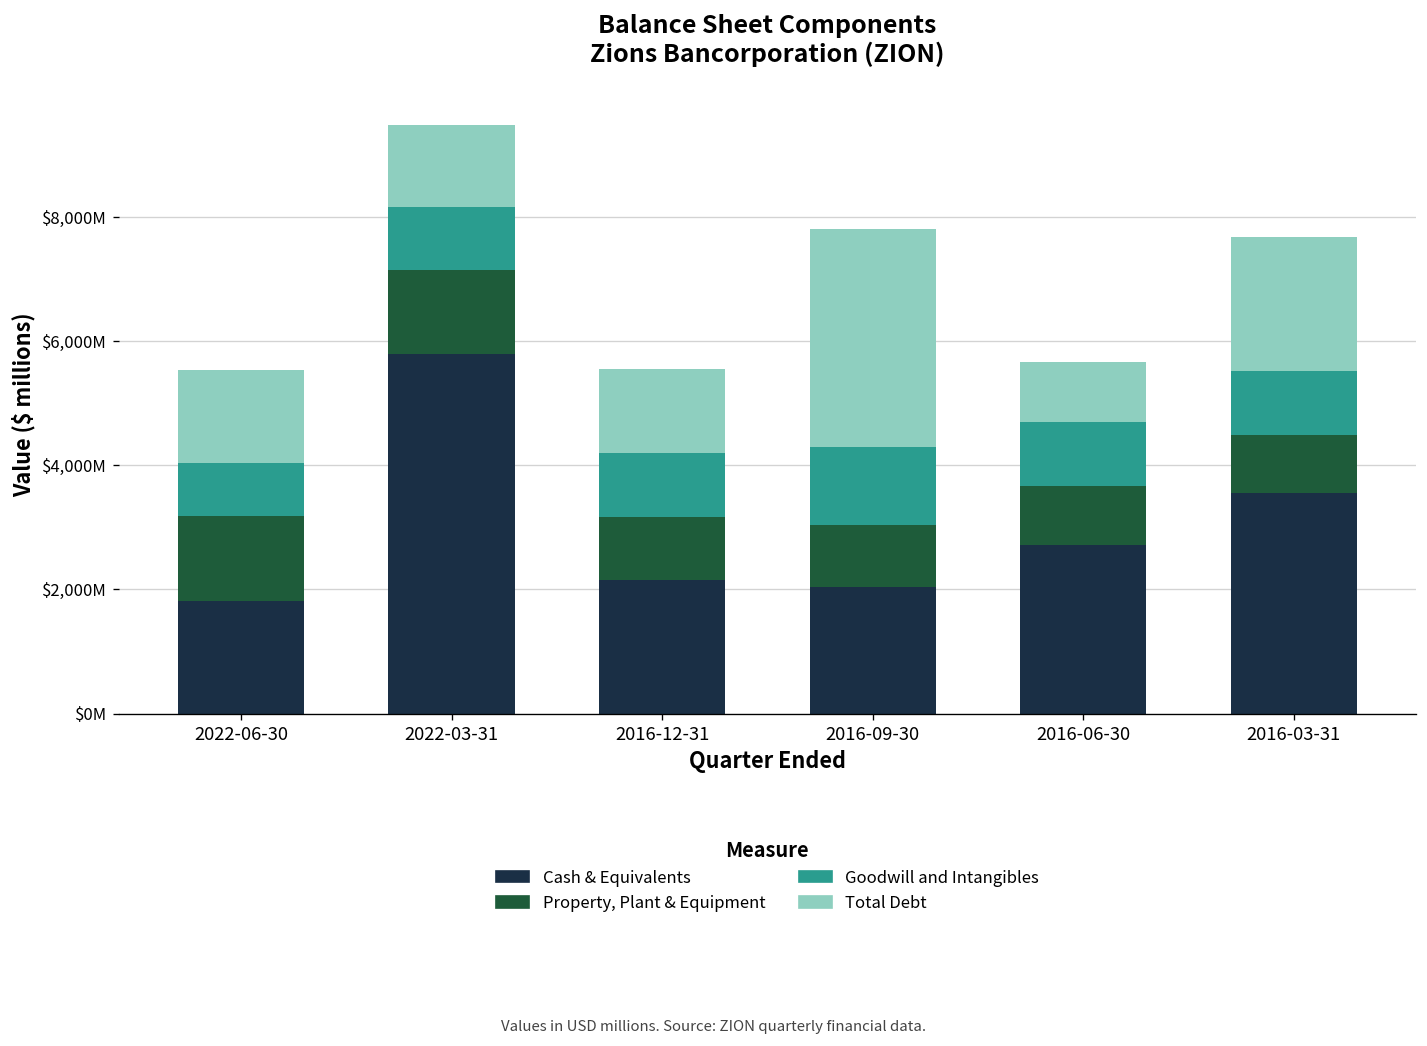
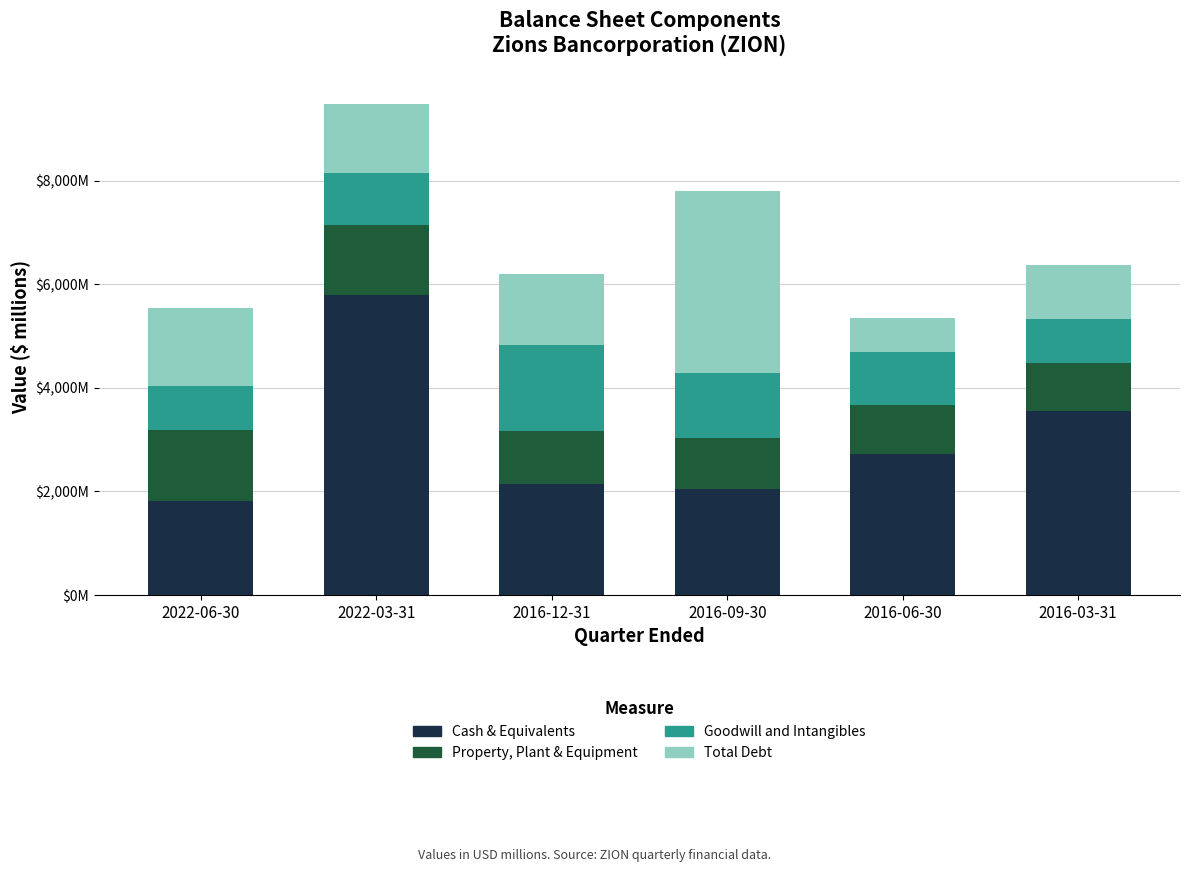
Goodwill and Intangibles, 2016-12-31: $1,000,000,000 -> $1,700,000,000
Total Debt, 2016-06-30: $1,000,000,000 -> $700,000,000
Goodwill and Intangibles, 2016-03-31: $1,000,000,000 -> $900,000,000
Total Debt, 2016-03-31: $2,200,000,000 -> $1,000,000,000
